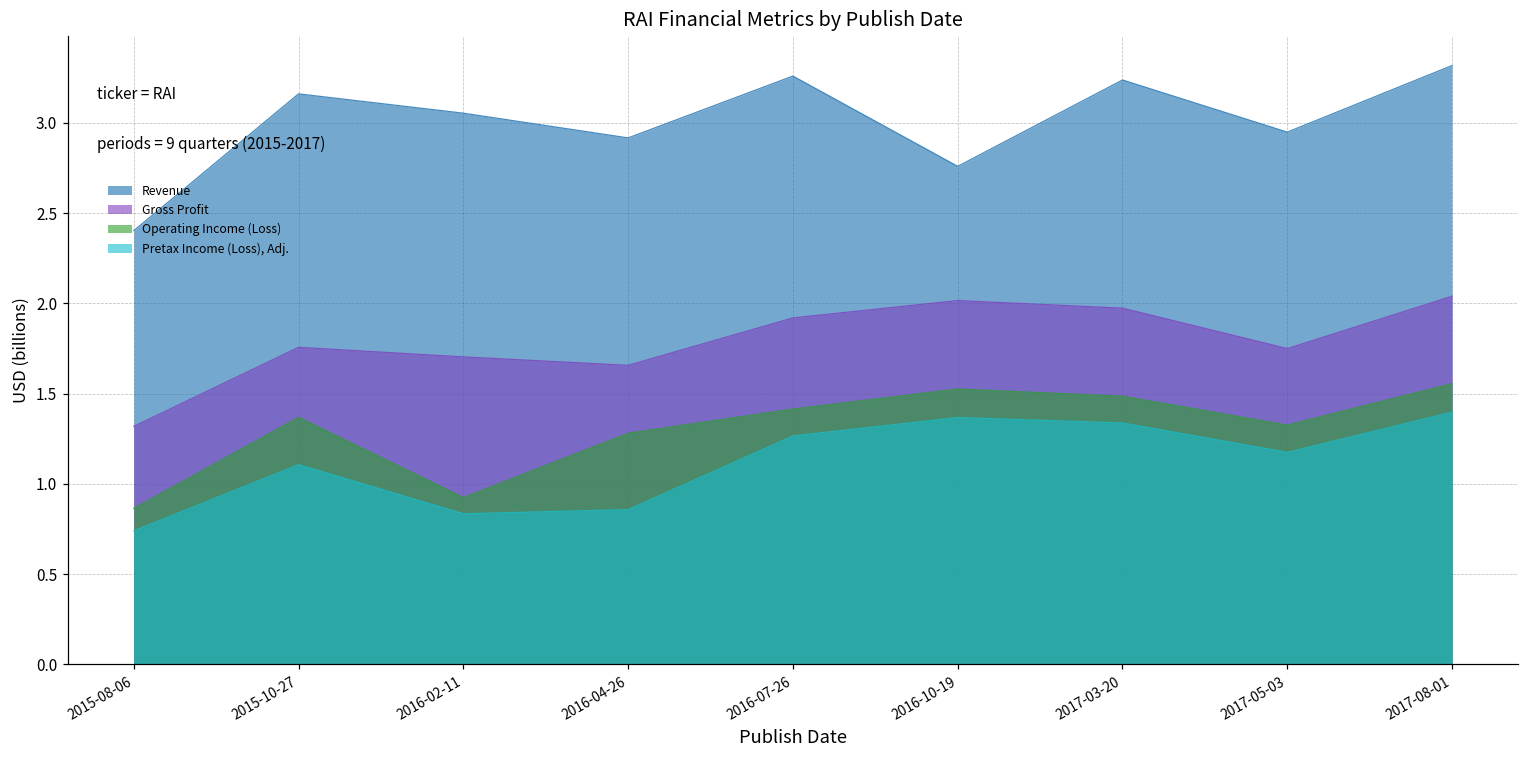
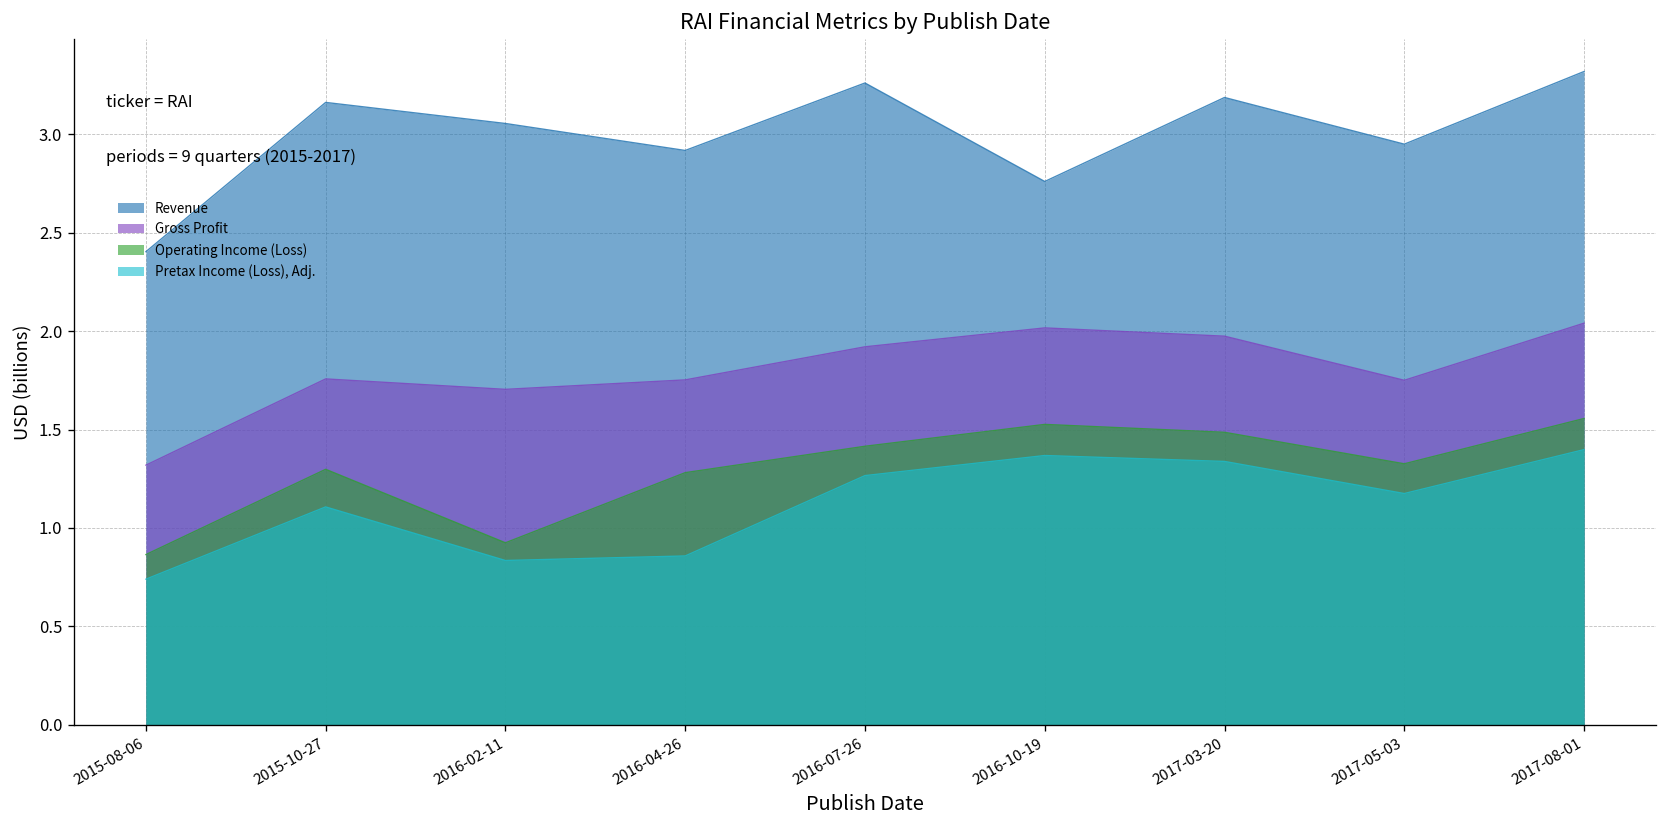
Operating Income (Loss), 2015-10-27: 1.37 -> 1.30
Gross Profit, 2016-04-26: 1.66 -> 1.75
Revenue, 2017-03-20: 3.24 -> 3.19
